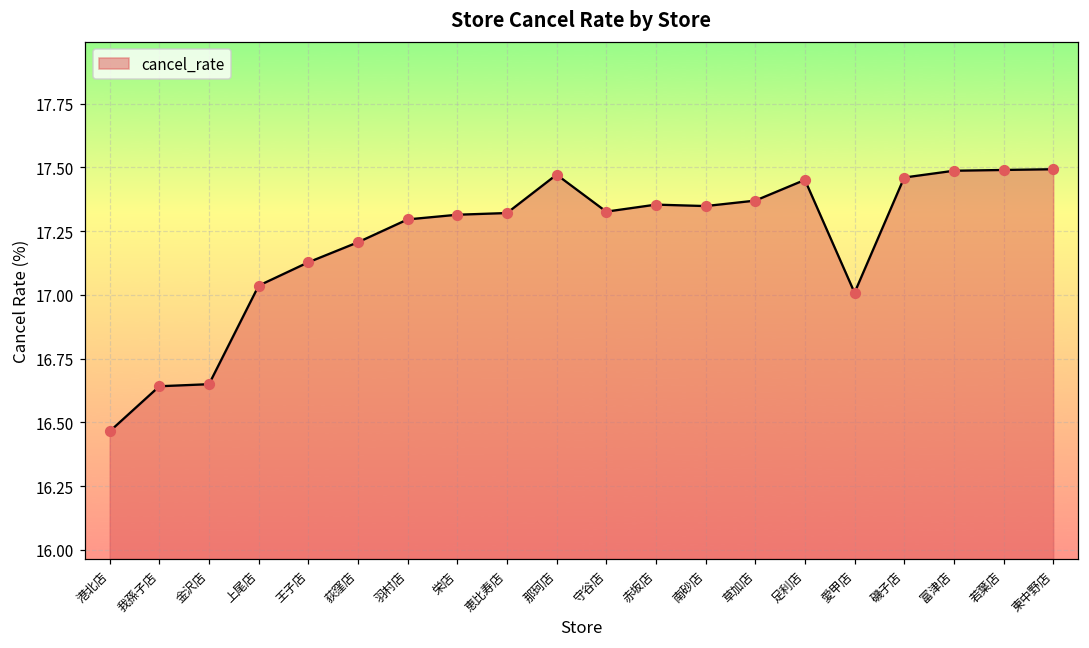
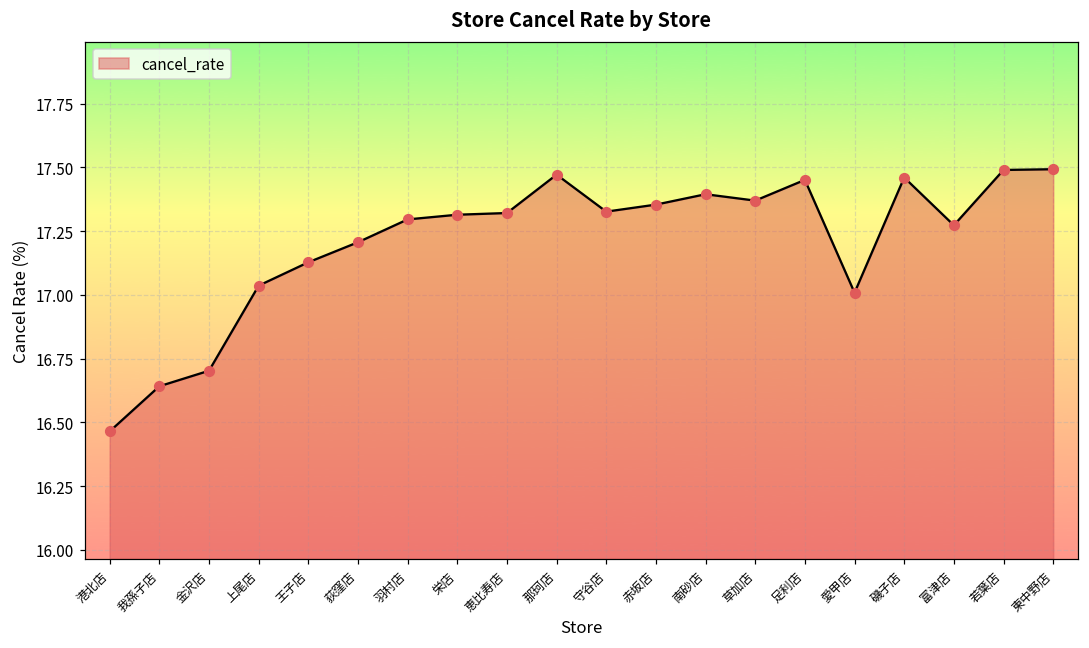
金沢店: 16.65 -> 16.70
南砂店: 17.35 -> 17.39
富津店: 17.49 -> 17.27
